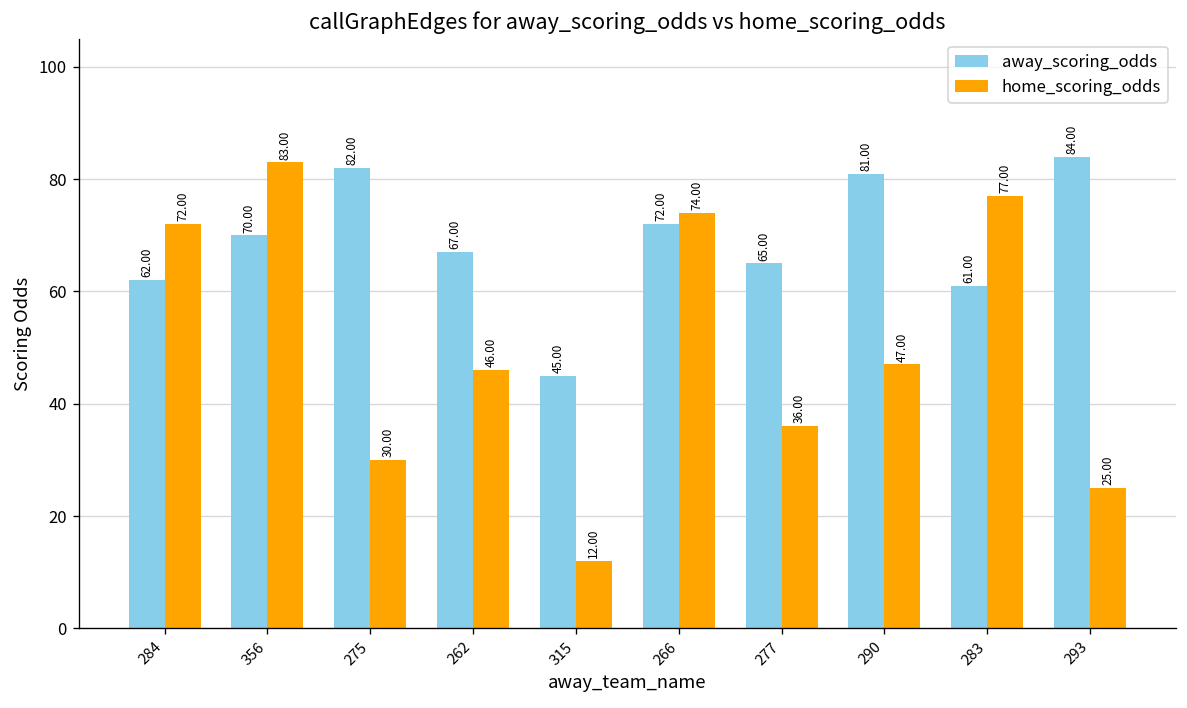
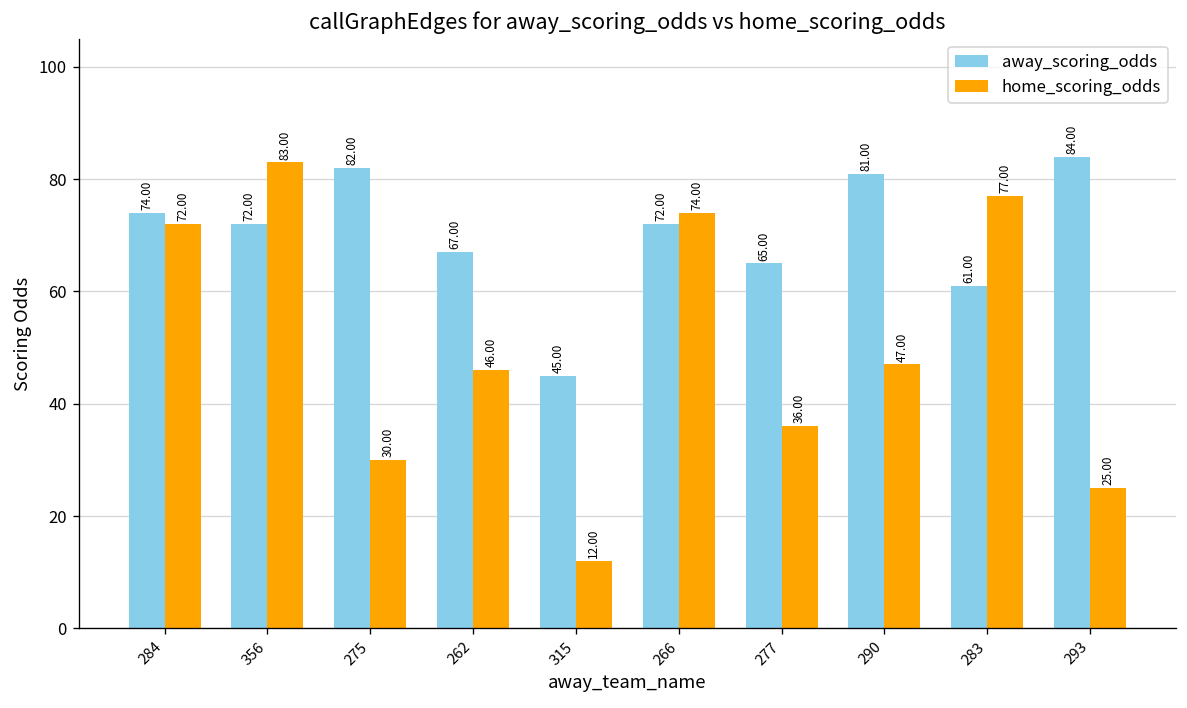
away_scoring_odds, 284: 62.00 -> 74.00
away_scoring_odds, 356: 70.00 -> 72.00
